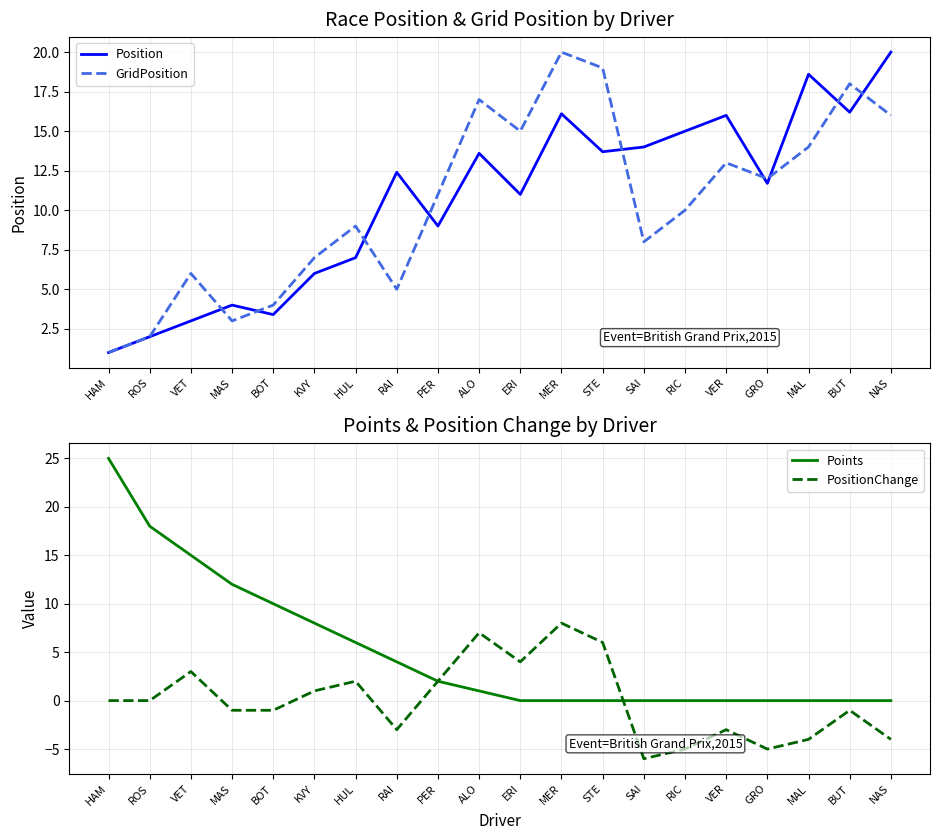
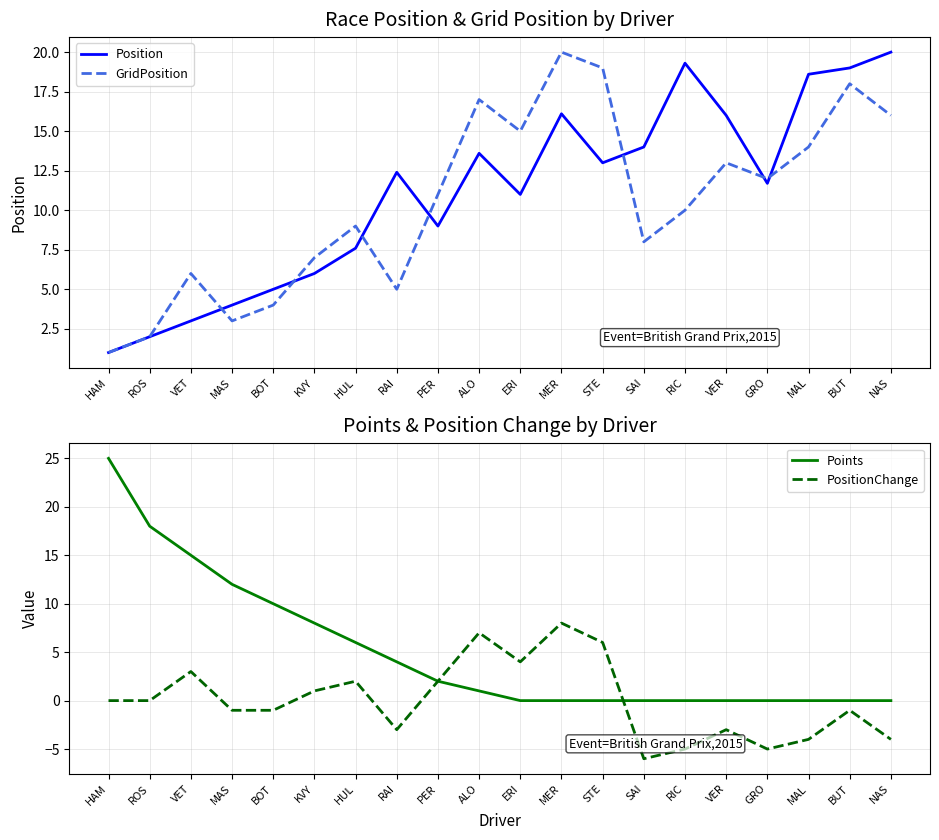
Race Position & Grid Position by Driver, Position, BOT: 3.4 -> 5.0
Race Position & Grid Position by Driver, Position, HUL: 7.0 -> 7.6
Race Position & Grid Position by Driver, Position, STE: 13.7 -> 13.0
Race Position & Grid Position by Driver, Position, RIC: 15.0 -> 19.3
Race Position & Grid Position by Driver, Position, BUT: 16.2 -> 19.0
